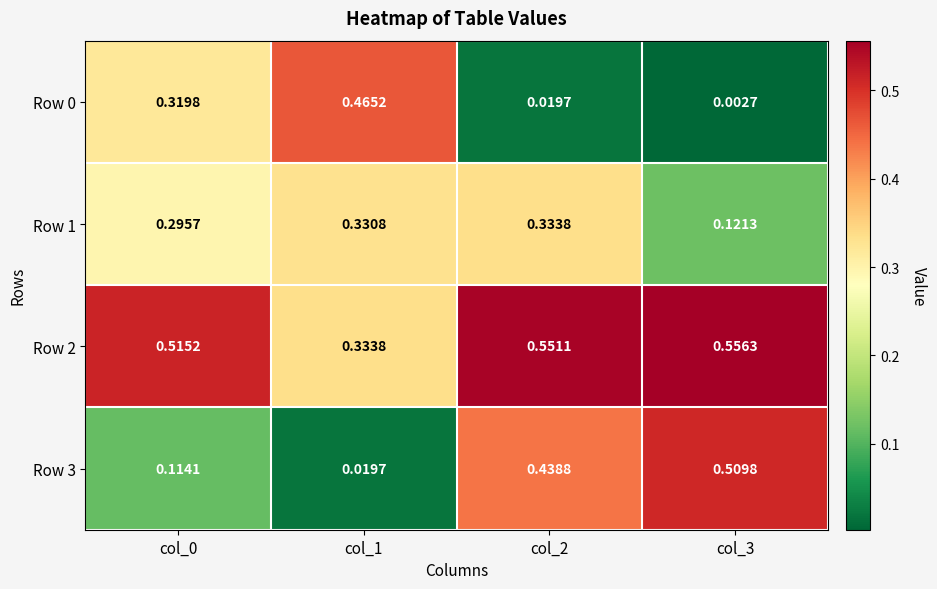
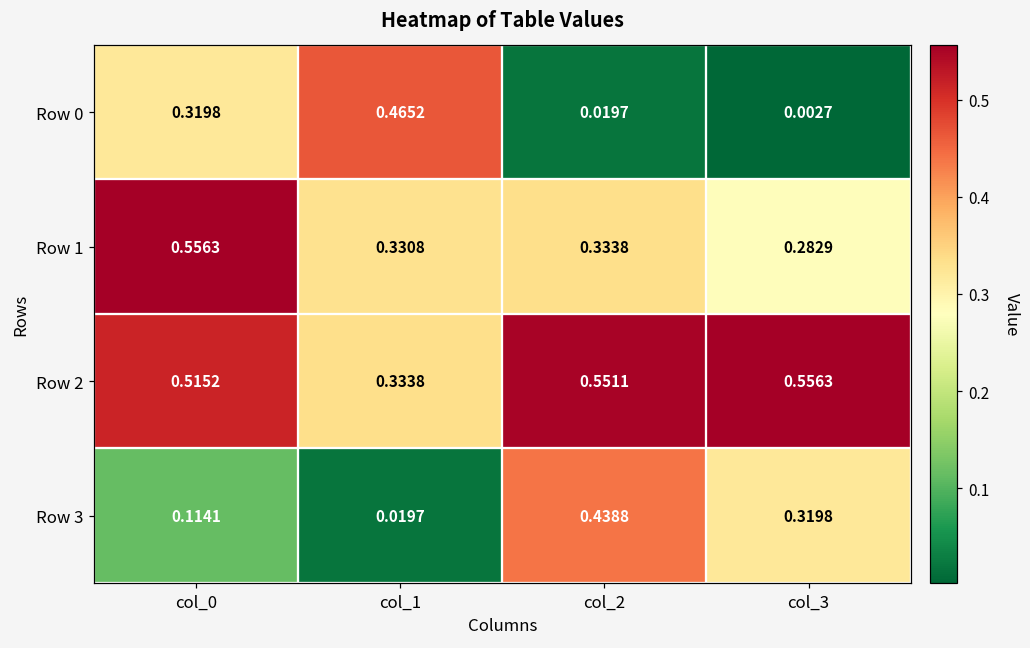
Row 1, col_0: 0.2957 -> 0.5563
Row 1, col_3: 0.1213 -> 0.2829
Row 3, col_3: 0.5098 -> 0.3198
